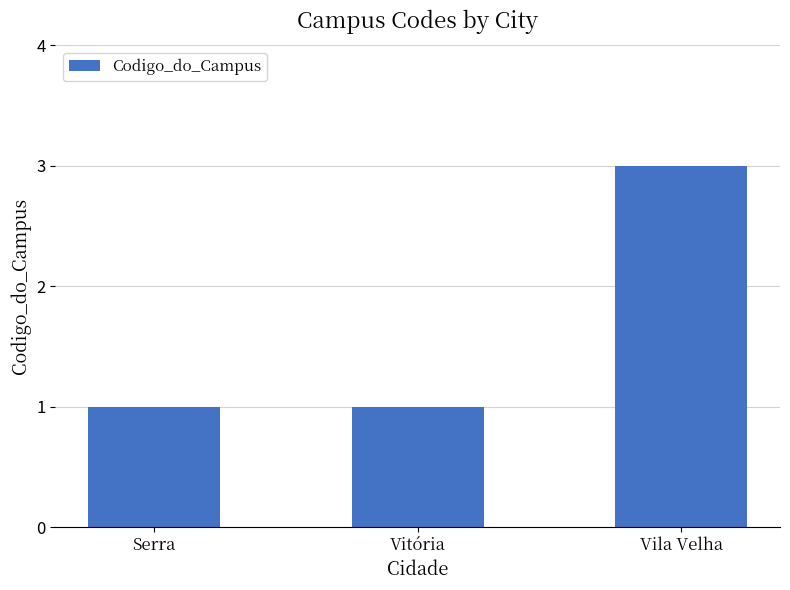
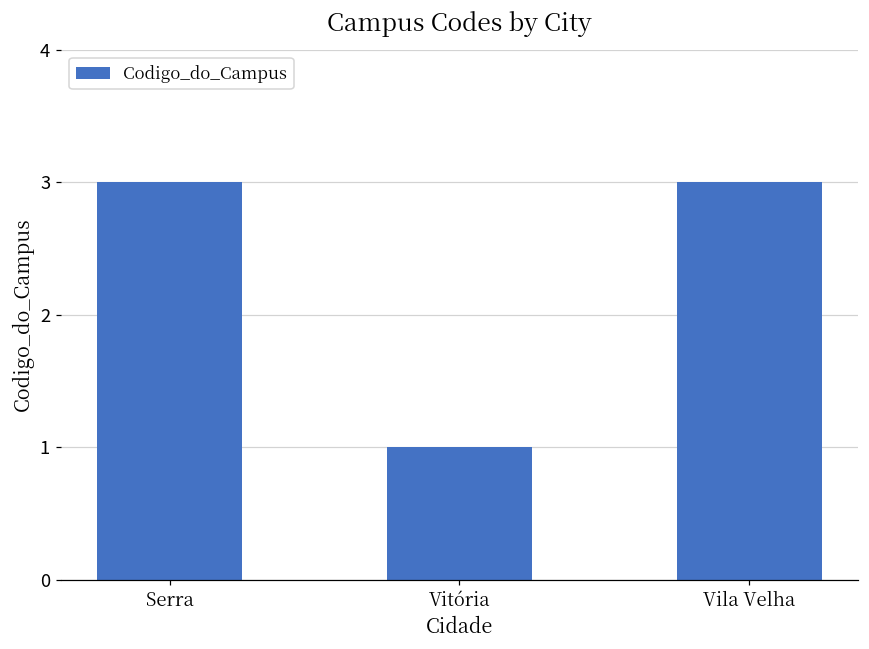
Serra: 1 -> 3
